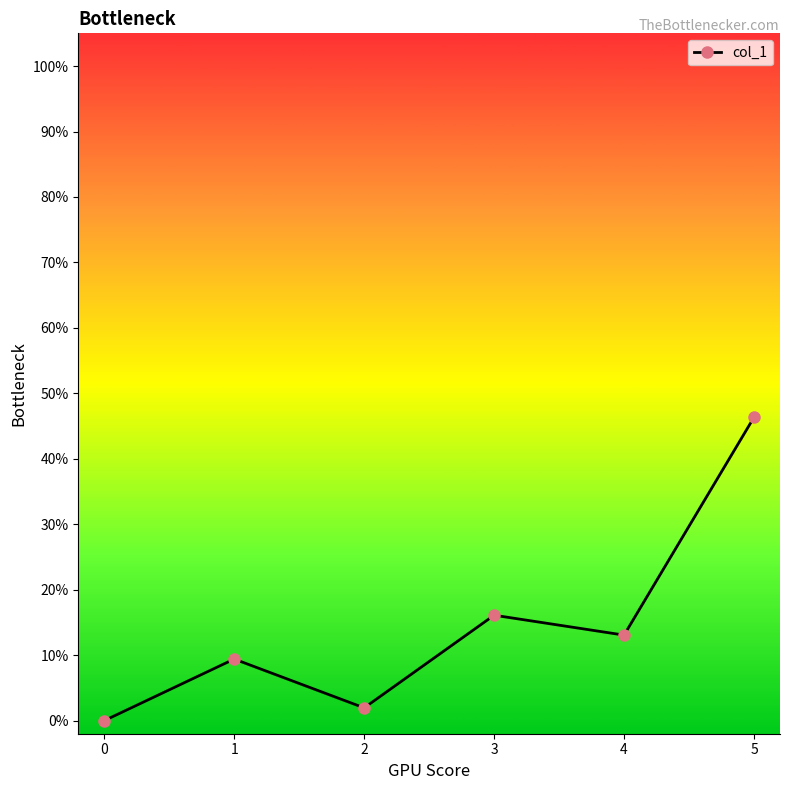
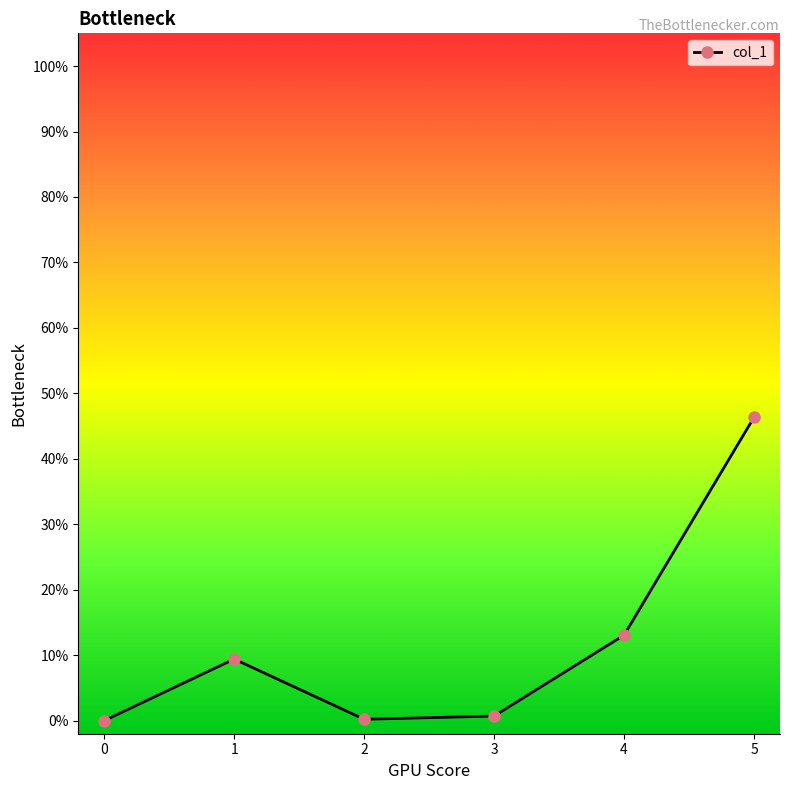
2: 2% -> 0%
3: 16% -> 1%
